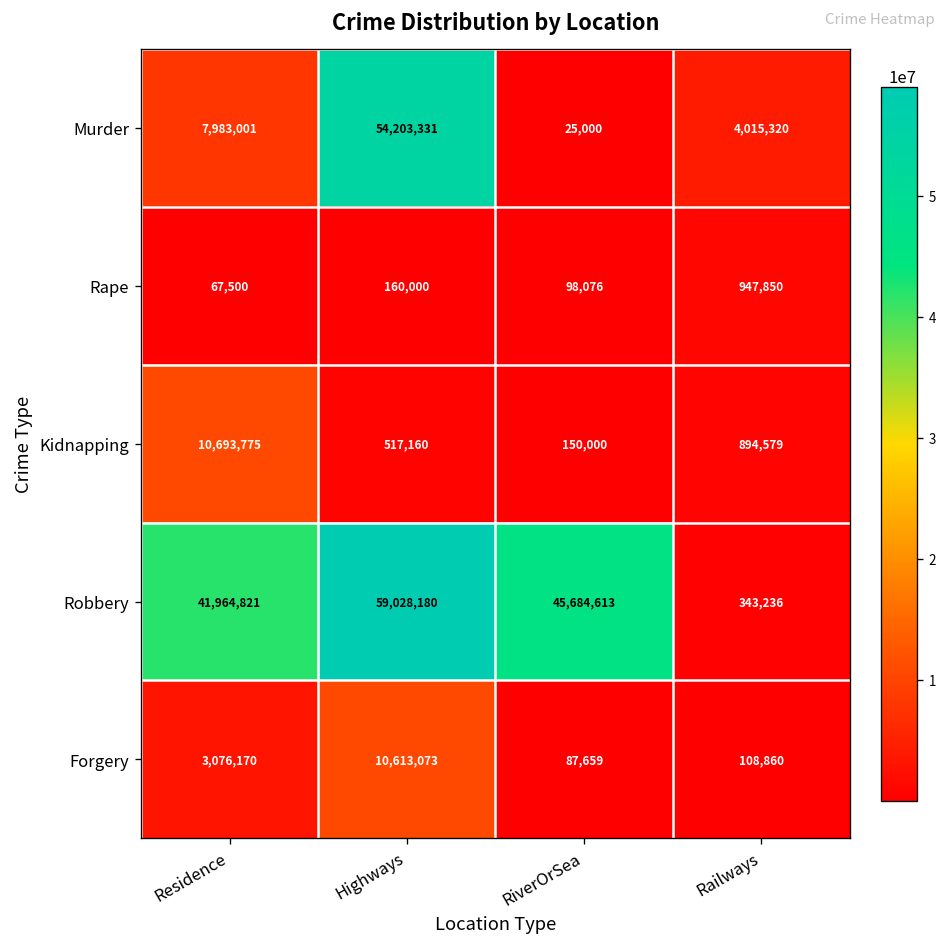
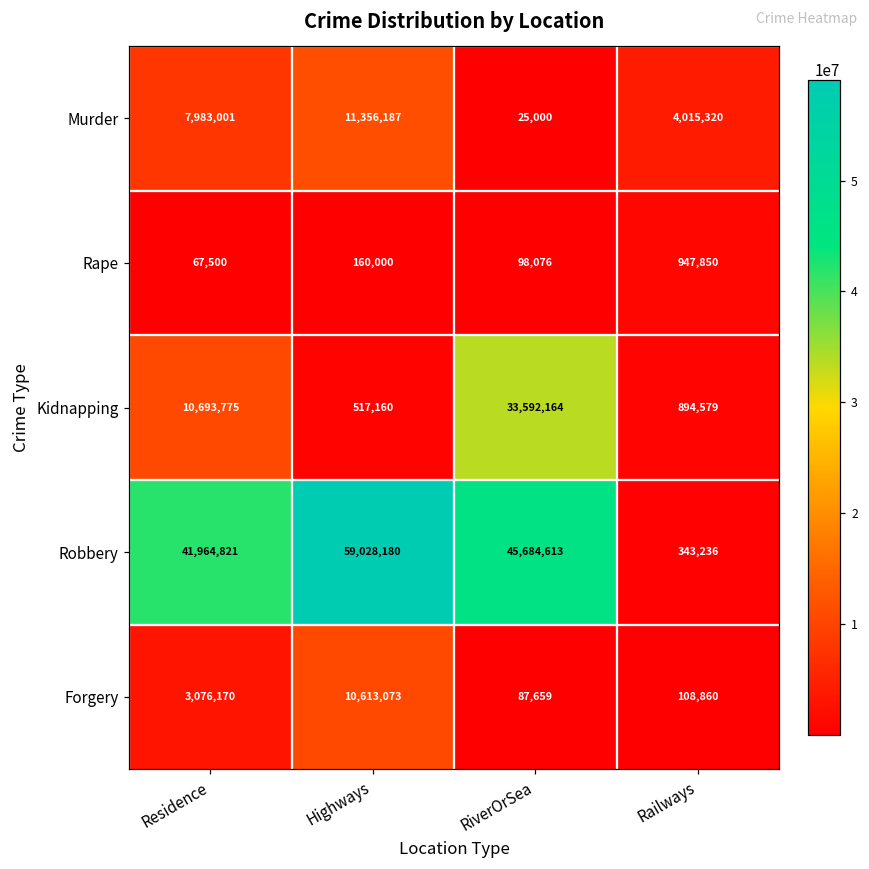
Murder, Highways: 54,203,331 -> 11,356,187
Kidnapping, RiverOrSea: 150,000 -> 33,592,164
